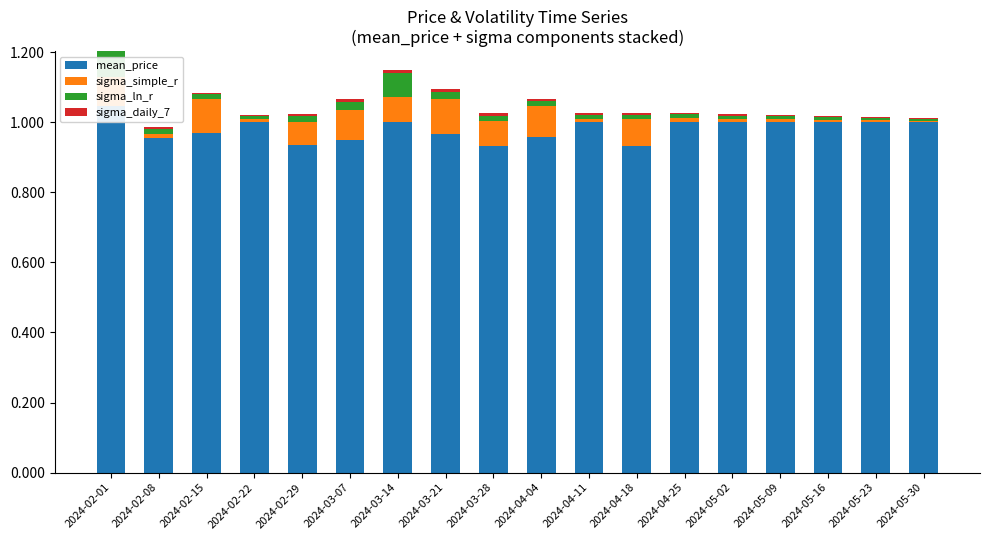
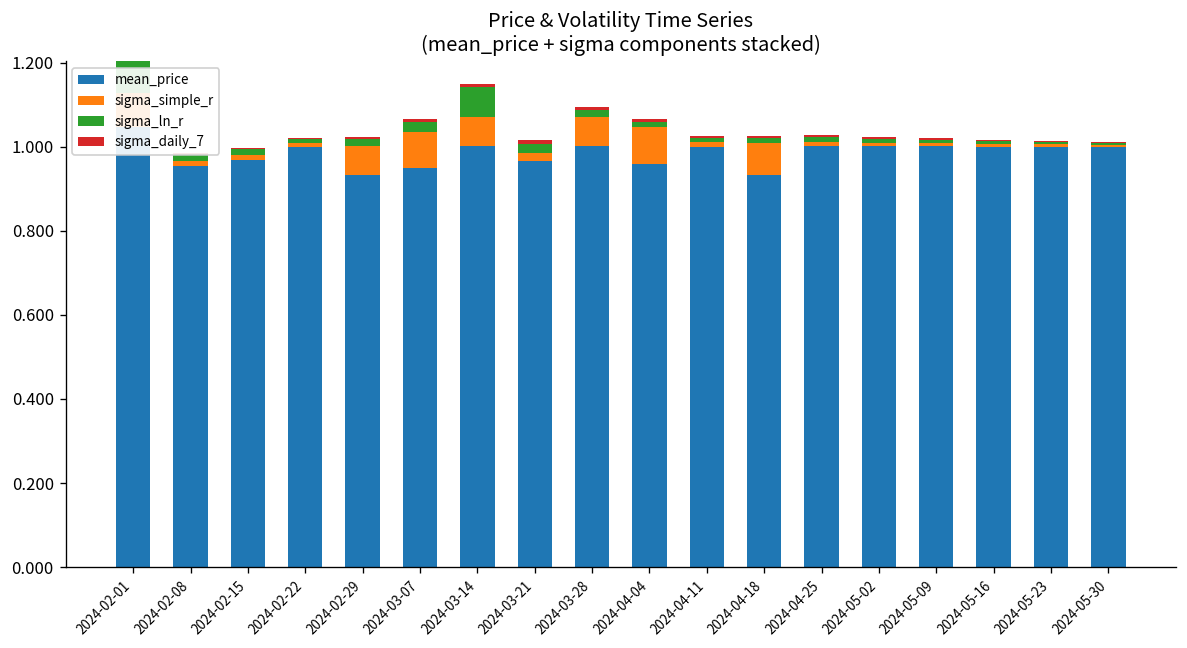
sigma_simple_r, 2024-02-15: 0.10 -> 0.01
sigma_simple_r, 2024-03-21: 0.10 -> 0.02
mean_price, 2024-03-28: 0.93 -> 1.00
